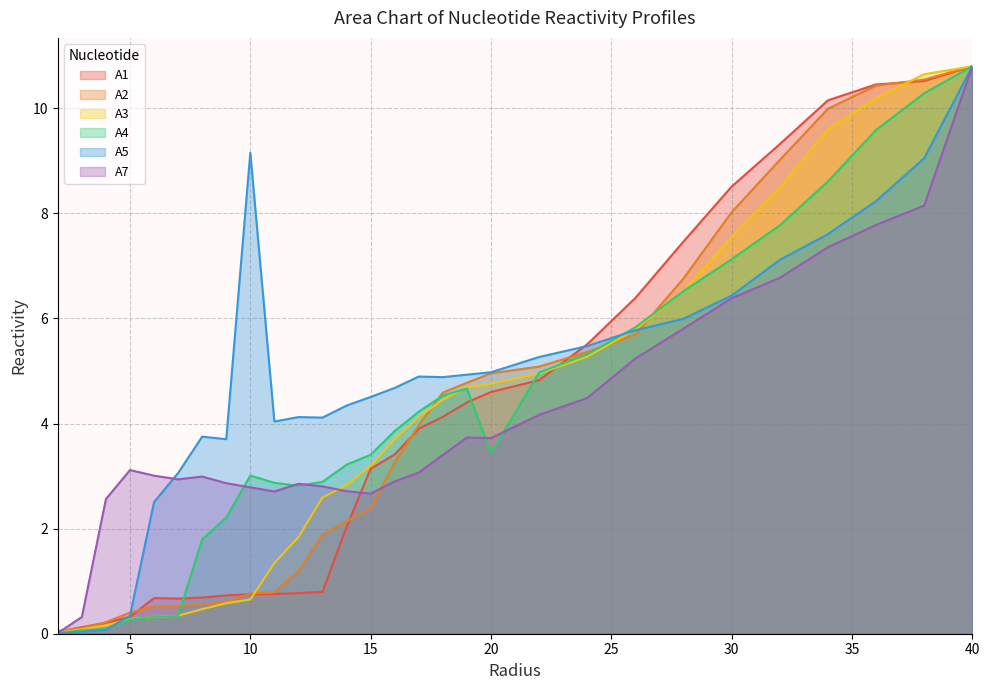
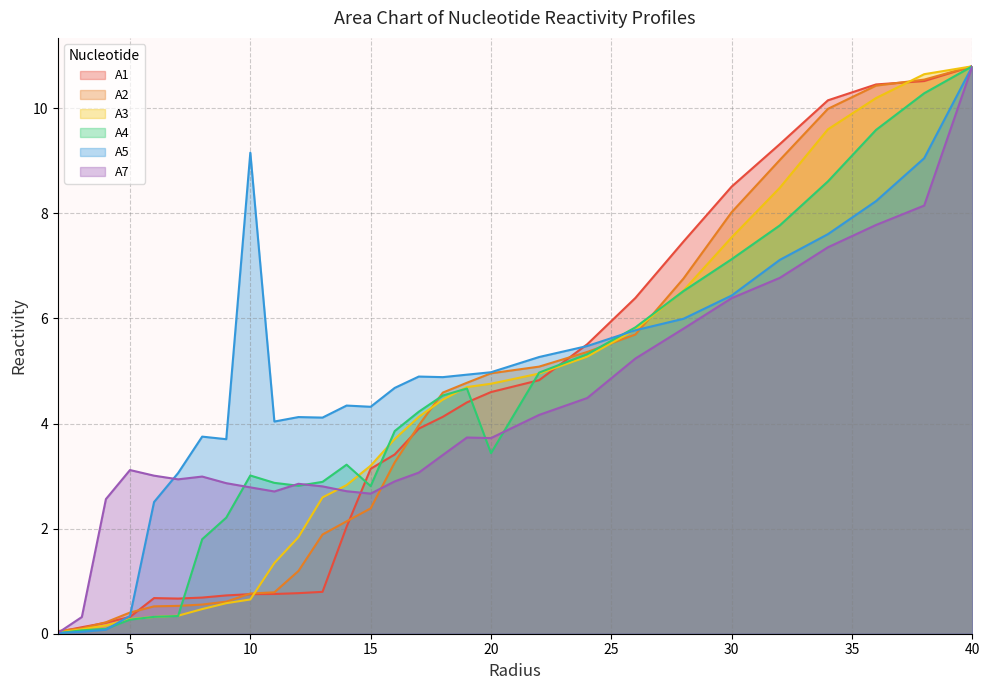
A4, 15: 3.4 -> 2.8
A5, 15: 4.5 -> 4.3
